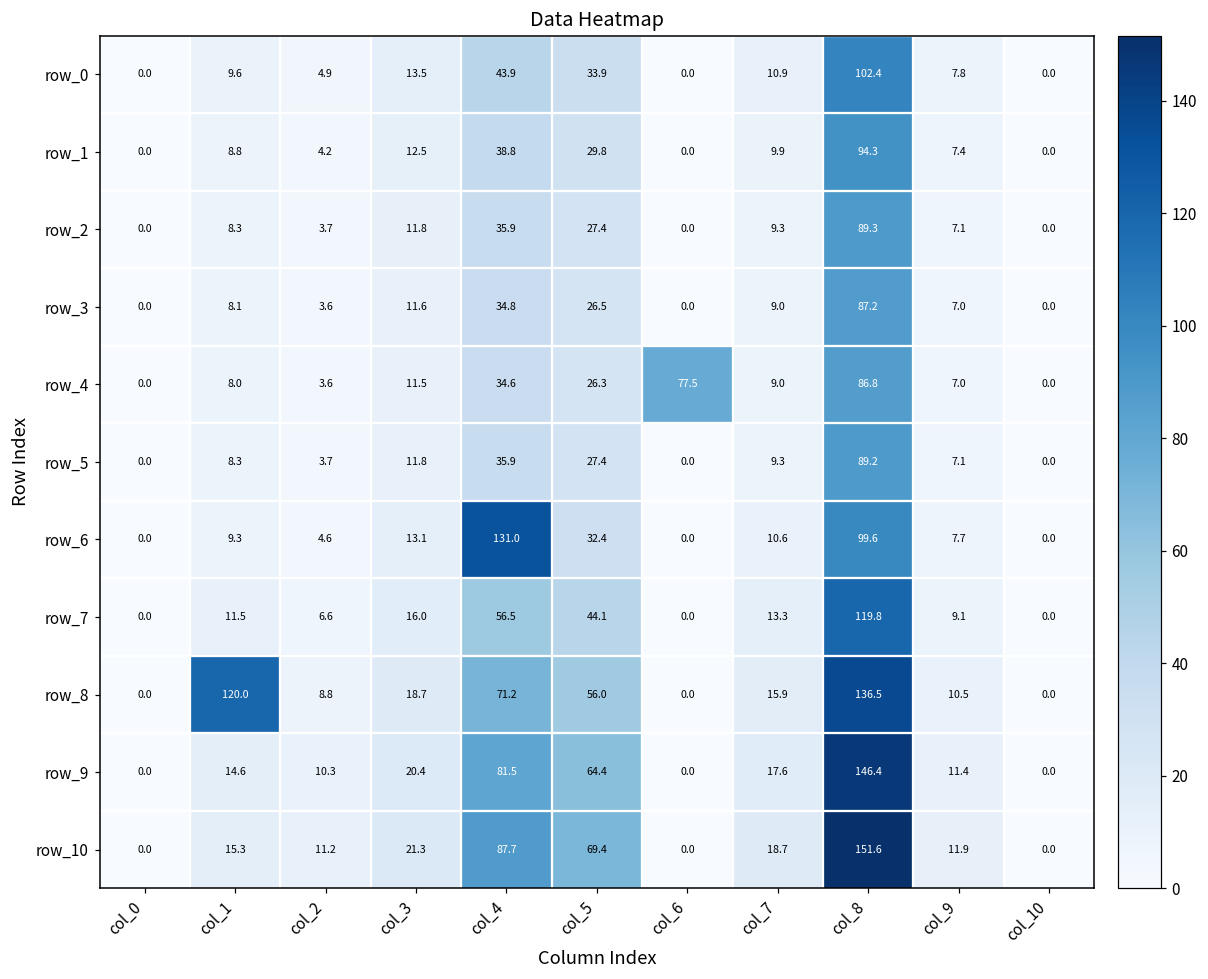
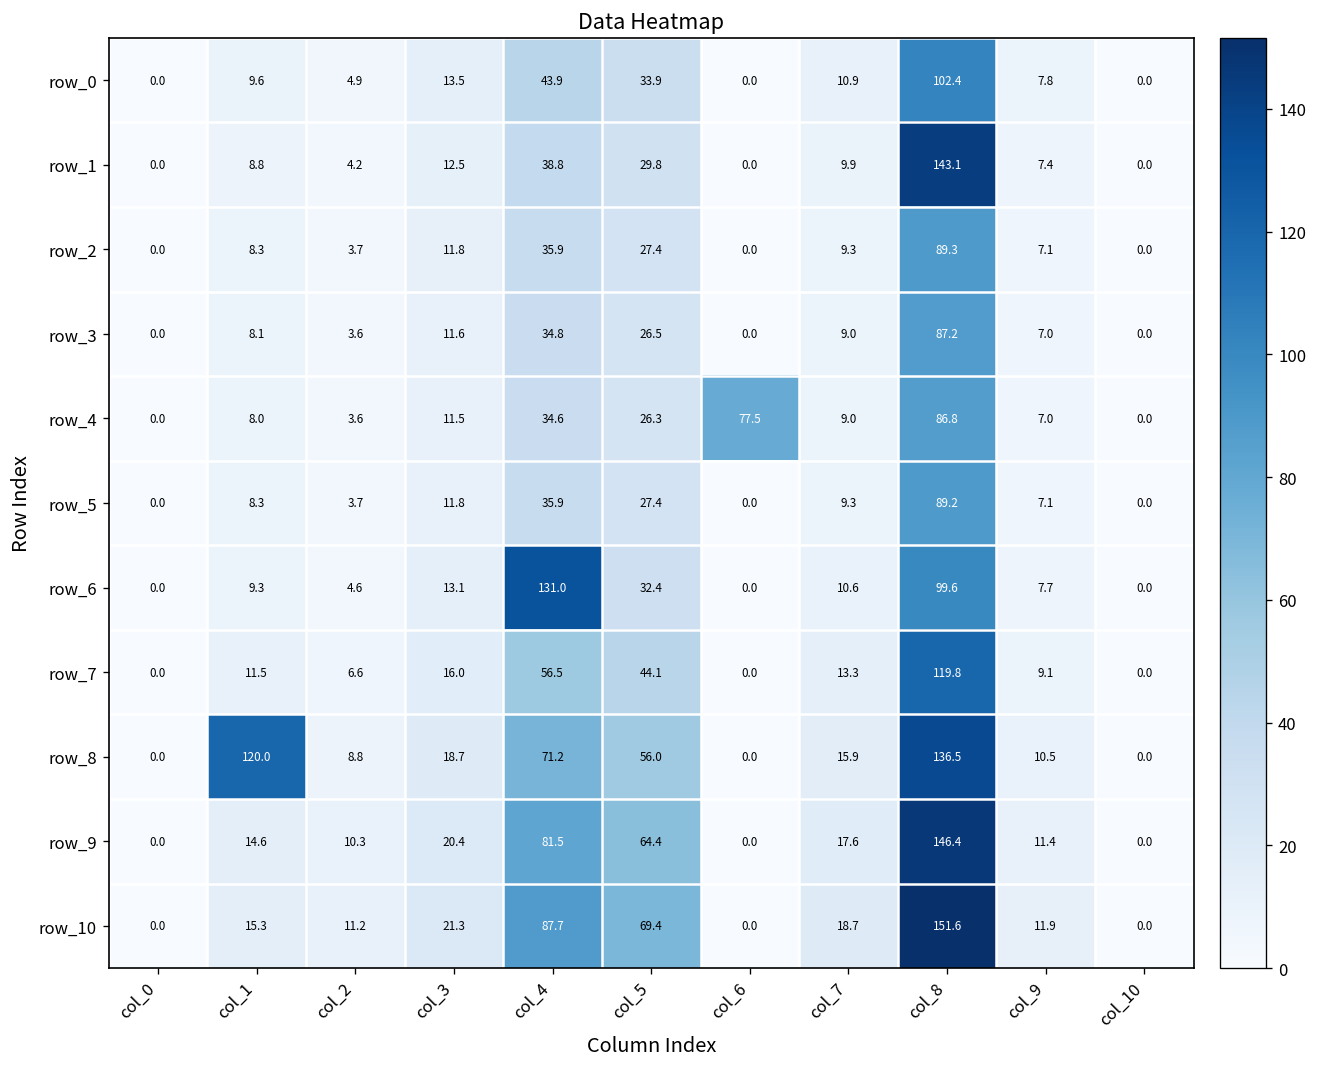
row_1, col_8: 94.3 -> 143.1
